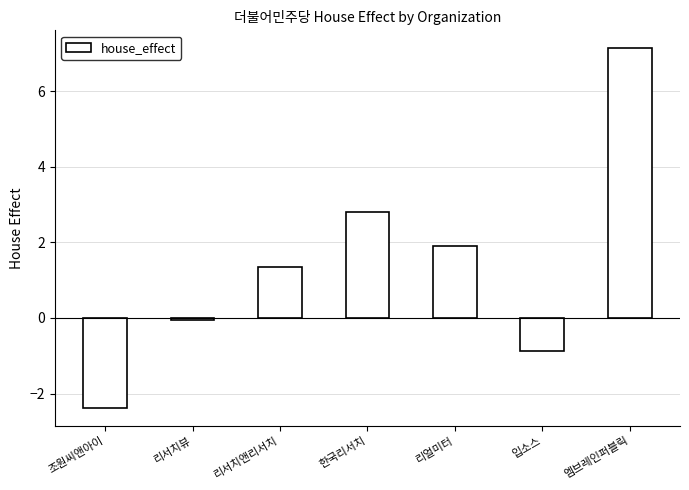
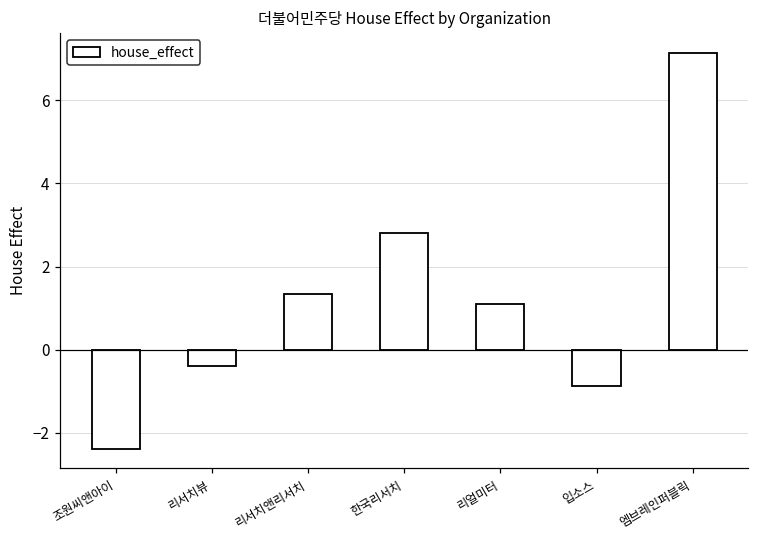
리서치뷰: 0.0 -> -0.4
리얼미터: 1.9 -> 1.1
